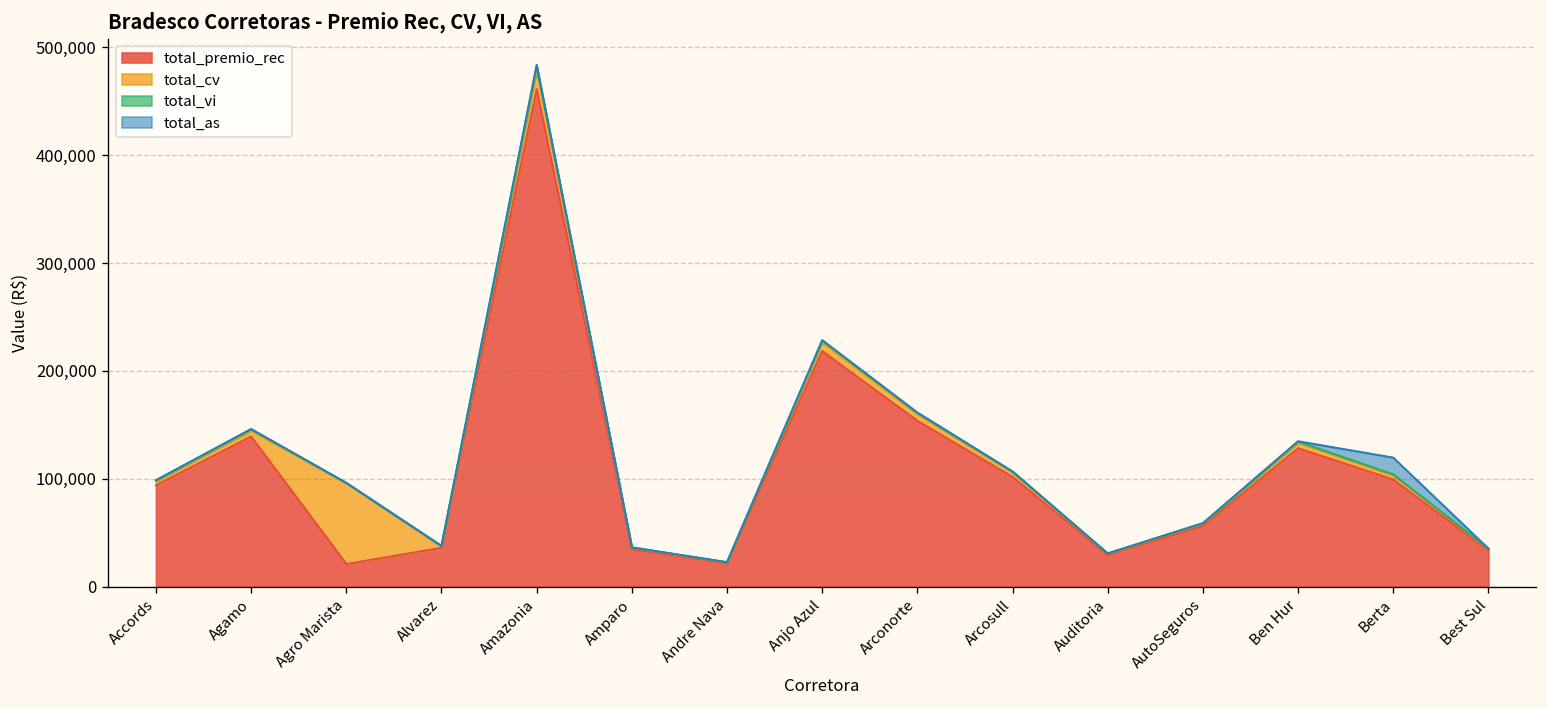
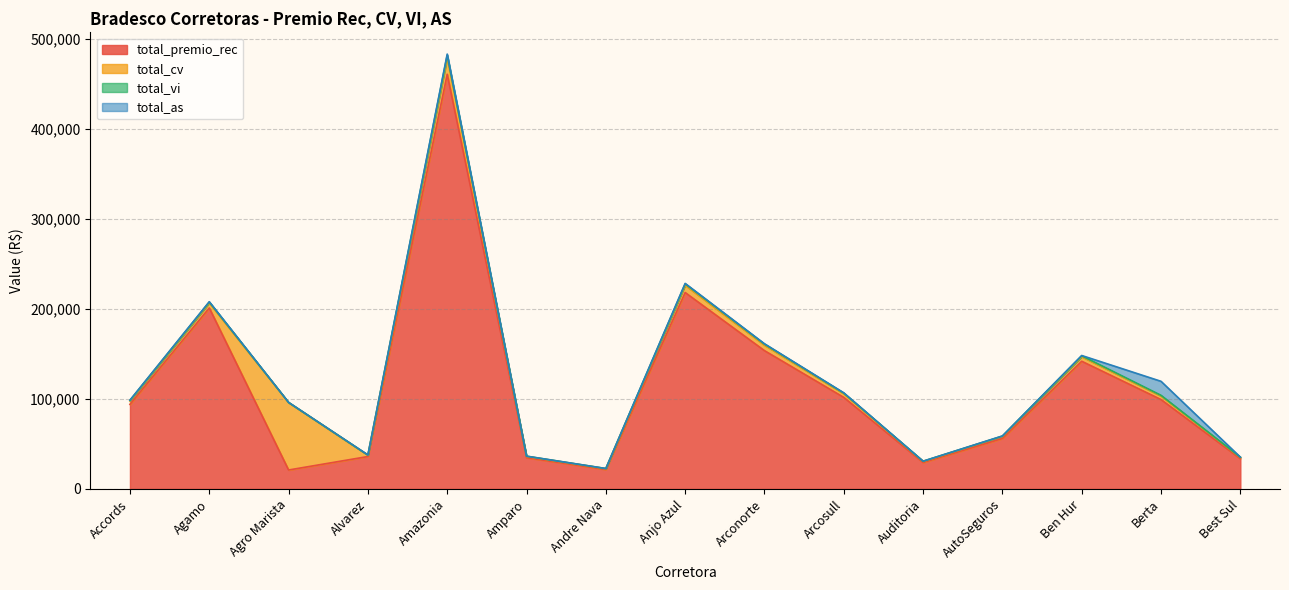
total_premio_rec, Agamo: 140,000 -> 200,000
total_premio_rec, Ben Hur: 130,000 -> 140,000
